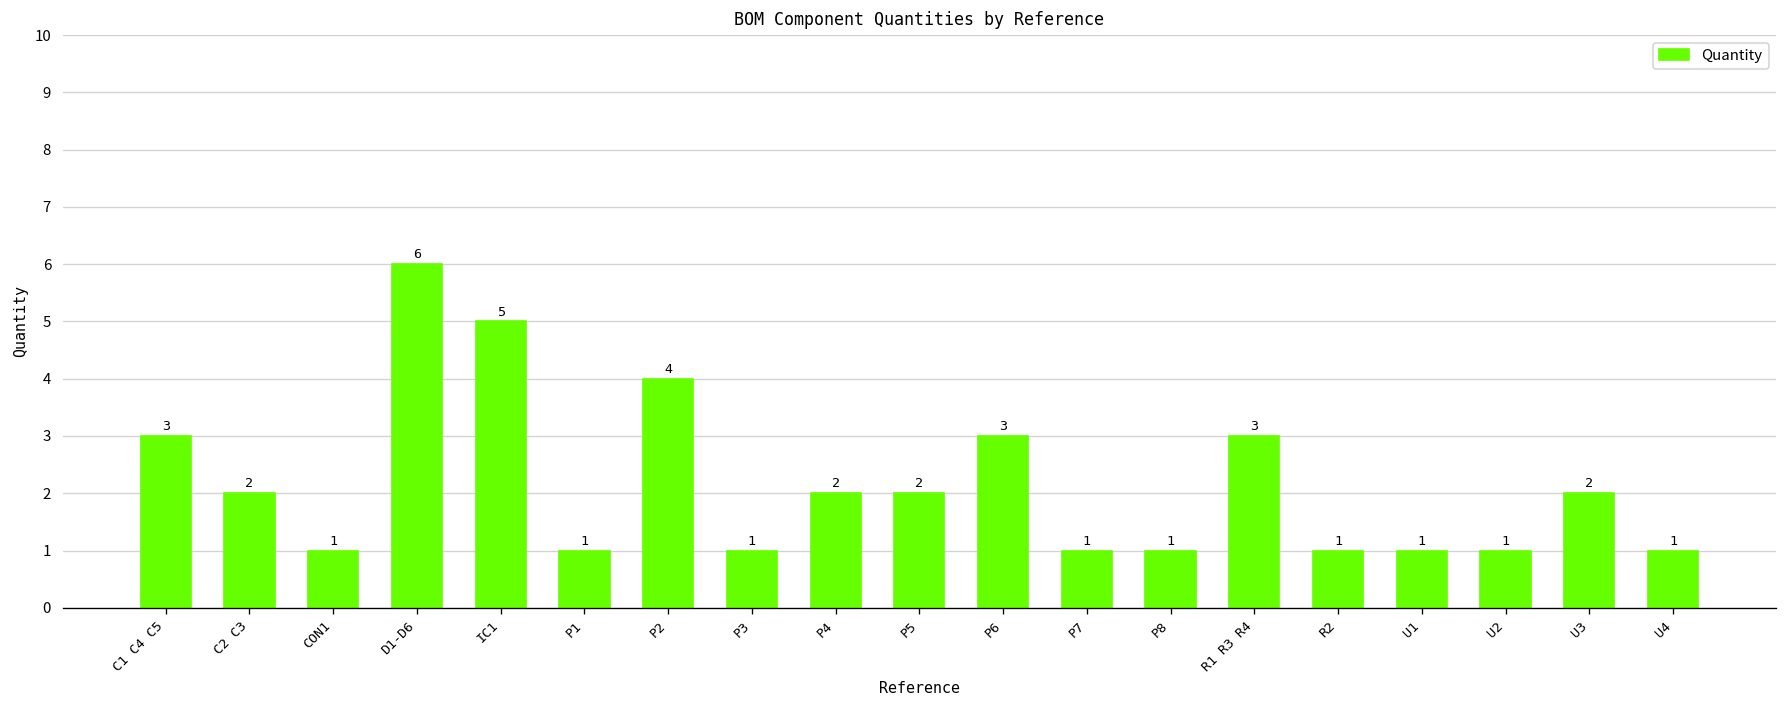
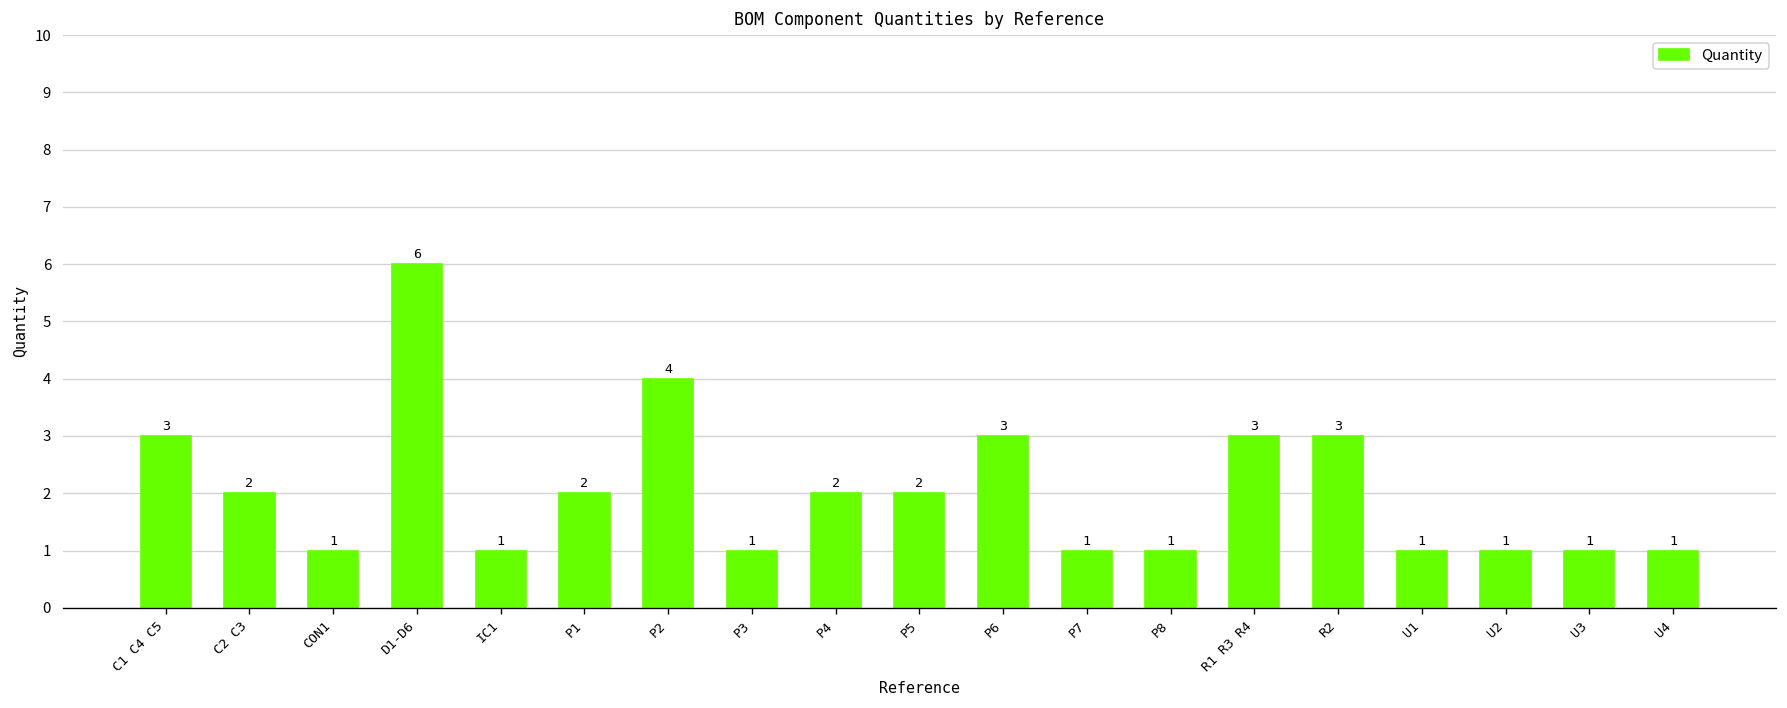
IC1: 5 -> 1
P1: 1 -> 2
R2: 1 -> 3
U3: 2 -> 1
